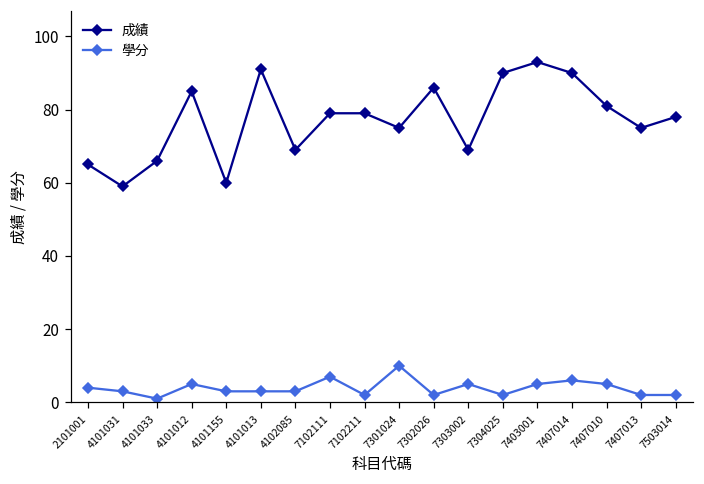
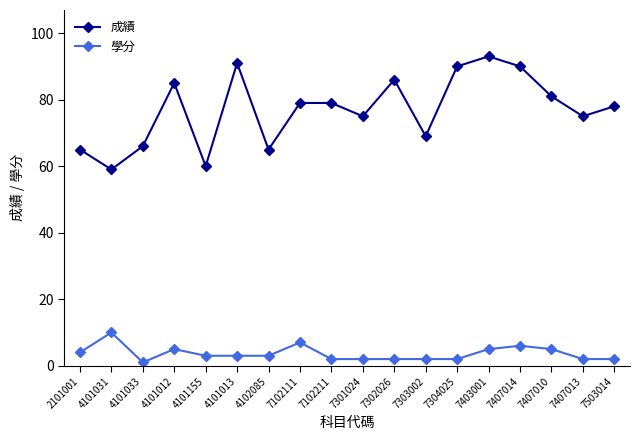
學分, 4101031: 3 -> 10
成績, 4102085: 69 -> 65
學分, 7301024: 10 -> 2
學分, 7303002: 5 -> 2
